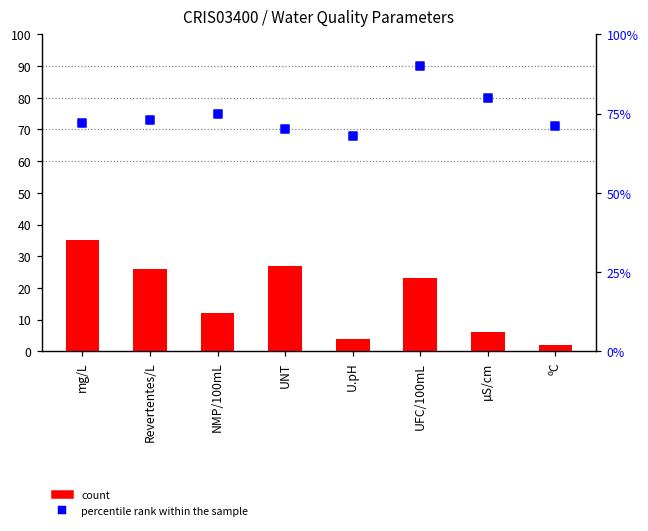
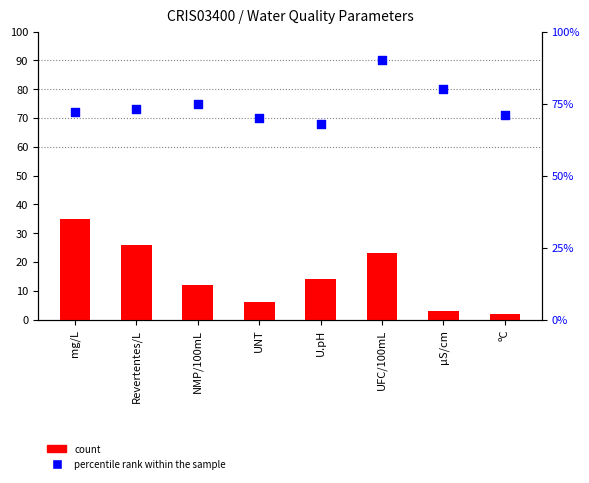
count, UNT: 27 -> 6
count, U.pH: 4 -> 14
count, µS/cm: 6 -> 3
